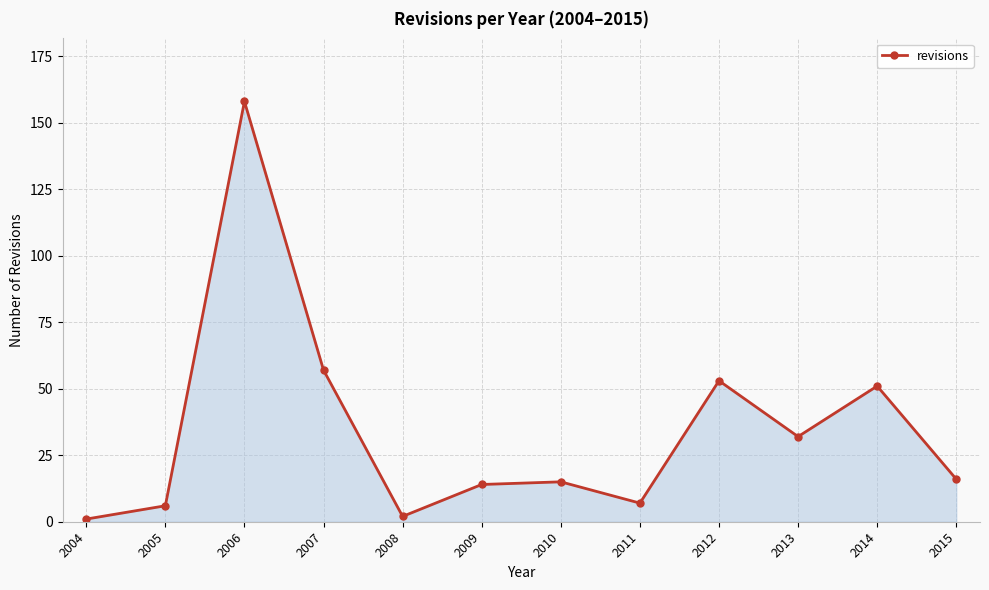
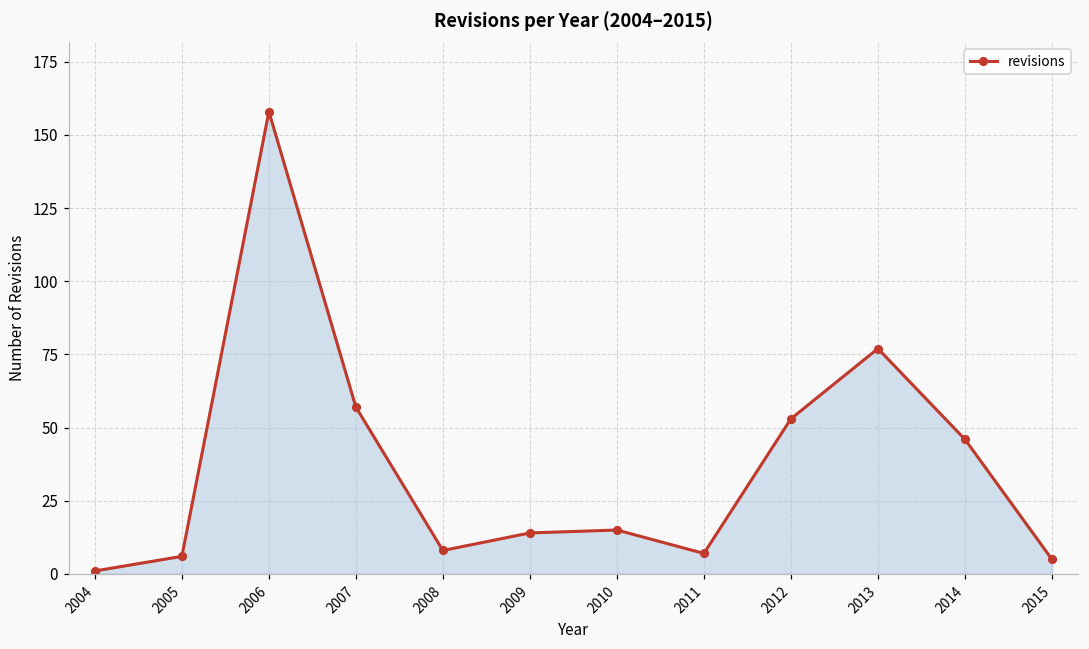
2008: 2 -> 8
2013: 32 -> 77
2014: 51 -> 46
2015: 16 -> 5
